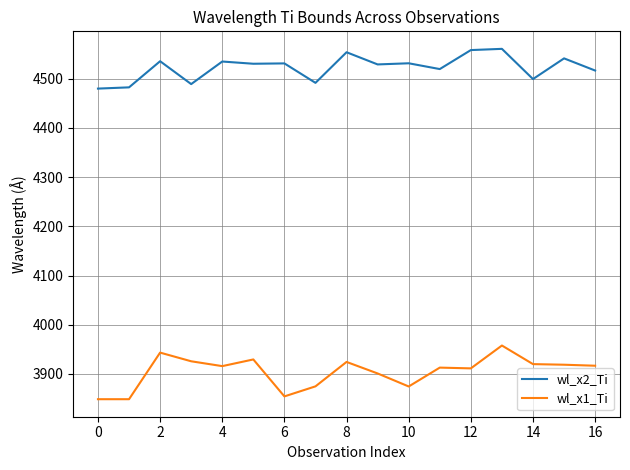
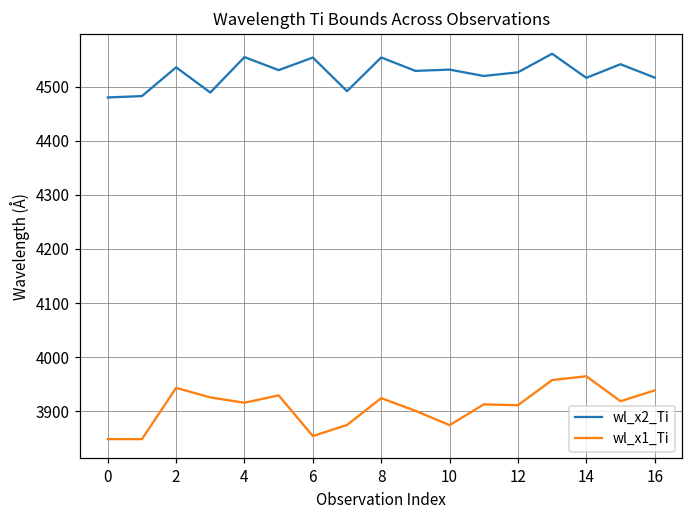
wl_x2_Ti, 4: 4530 -> 4550
wl_x2_Ti, 6: 4530 -> 4550
wl_x2_Ti, 12: 4560 -> 4530
wl_x2_Ti, 14: 4500 -> 4520
wl_x1_Ti, 14: 3920 -> 3960
wl_x1_Ti, 16: 3920 -> 3940
